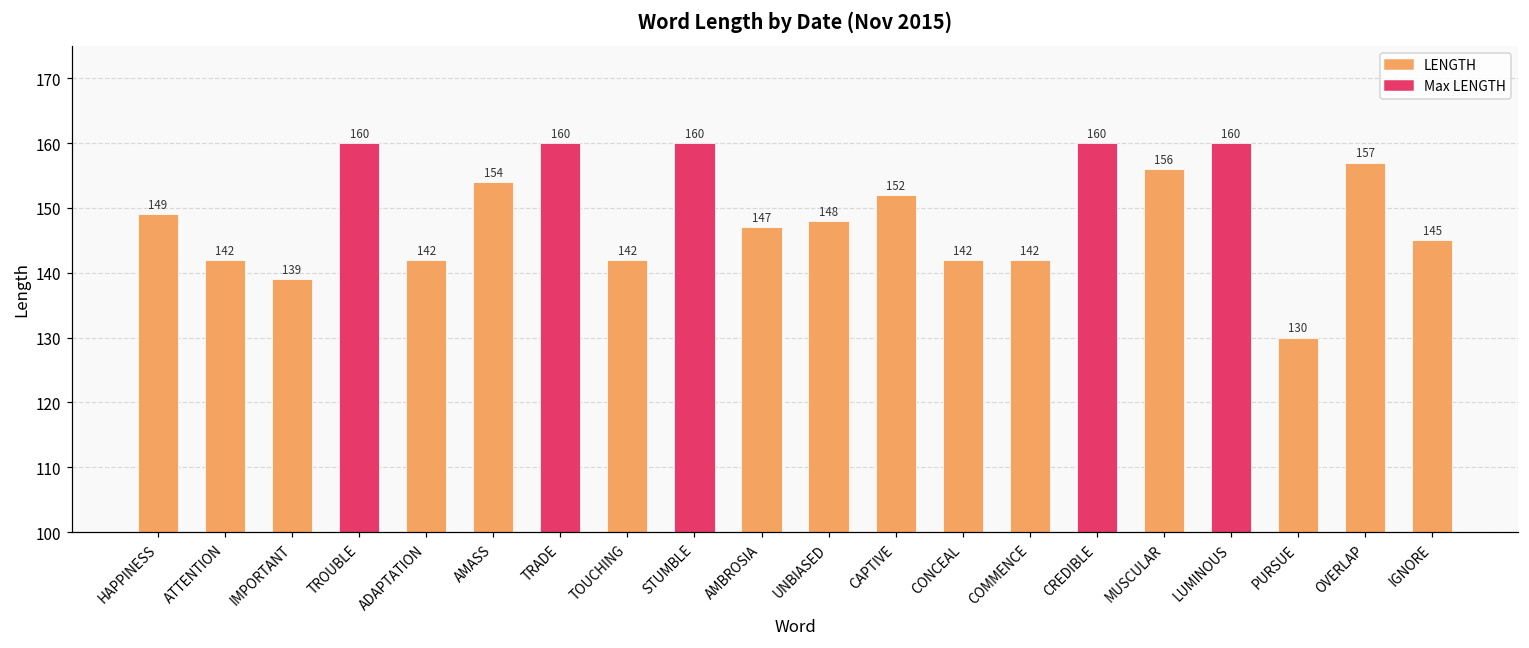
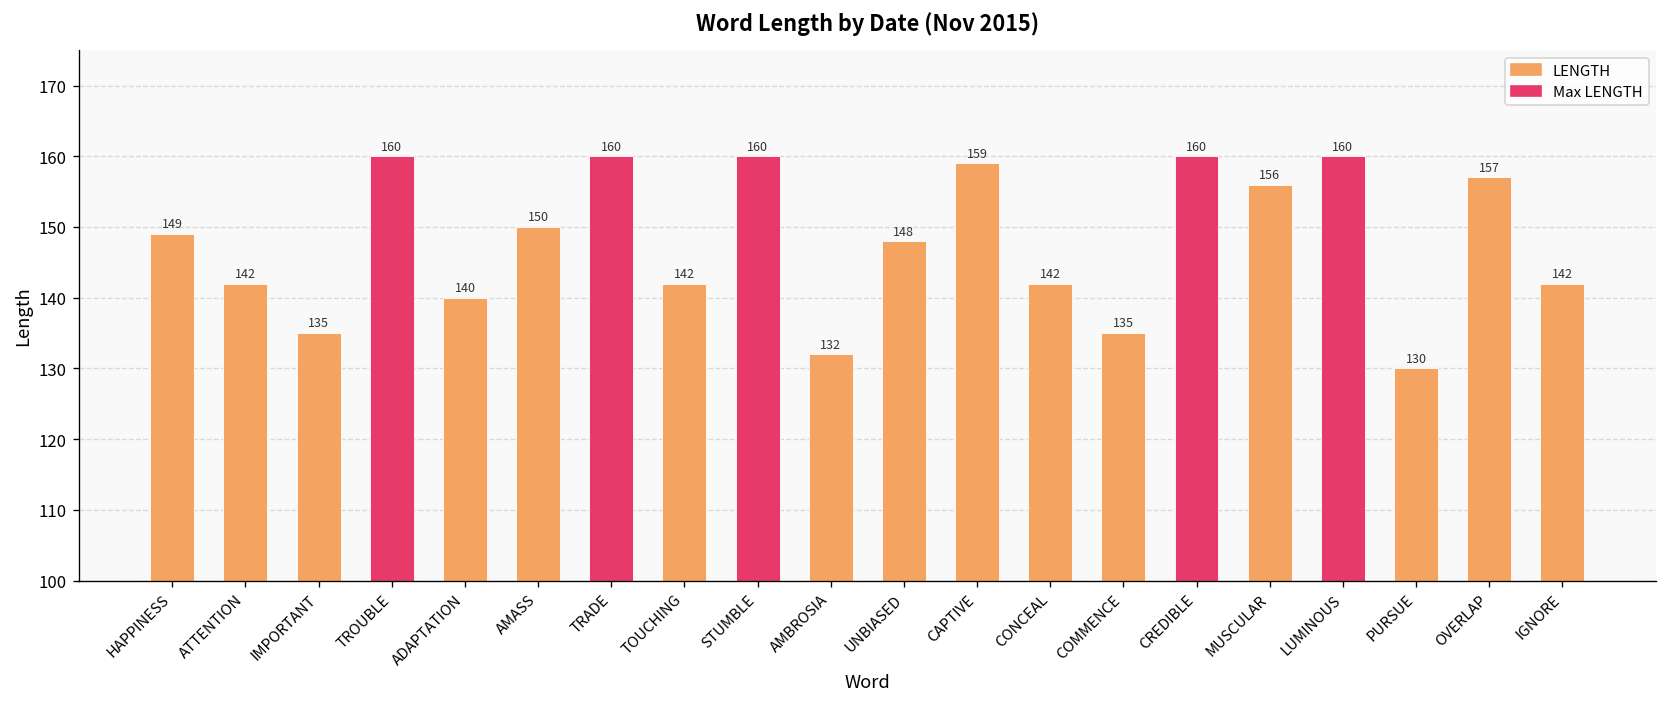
IMPORTANT: 139 -> 135
ADAPTATION: 142 -> 140
AMASS: 154 -> 150
AMBROSIA: 147 -> 132
CAPTIVE: 152 -> 159
COMMENCE: 142 -> 135
IGNORE: 145 -> 142
